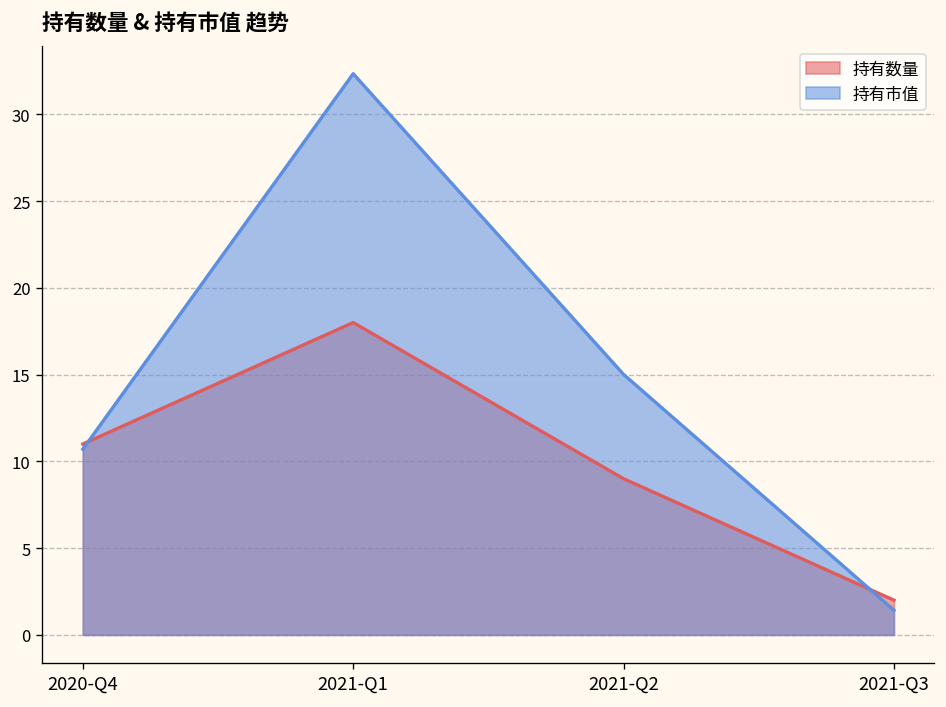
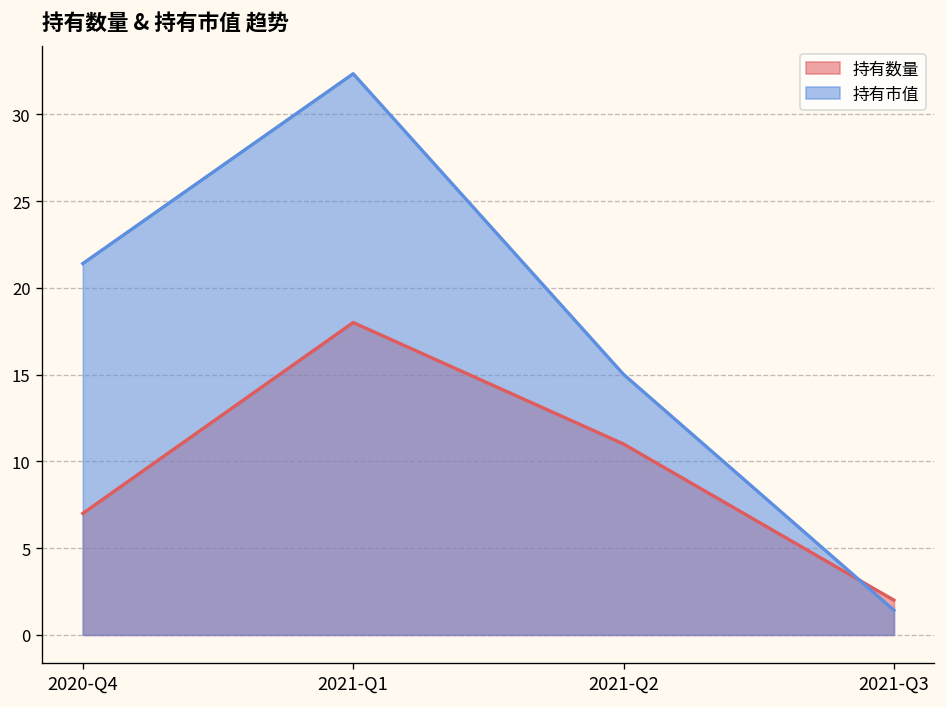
持有数量, 2020-Q4: 11 -> 7
持有市值, 2020-Q4: 10.7 -> 21.4
持有数量, 2021-Q2: 9 -> 11
